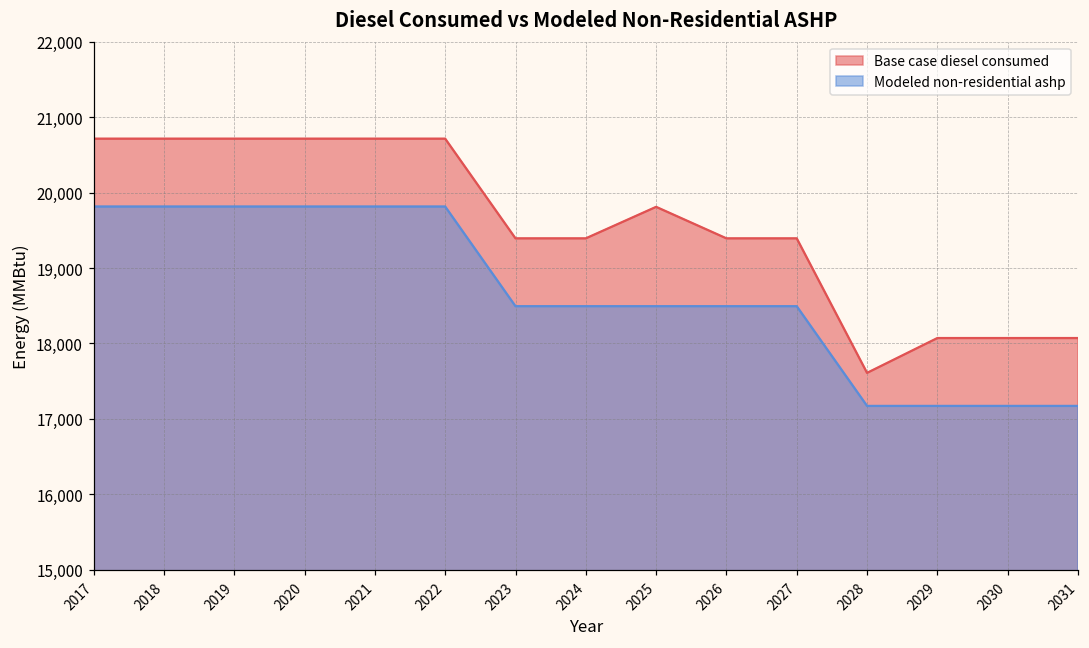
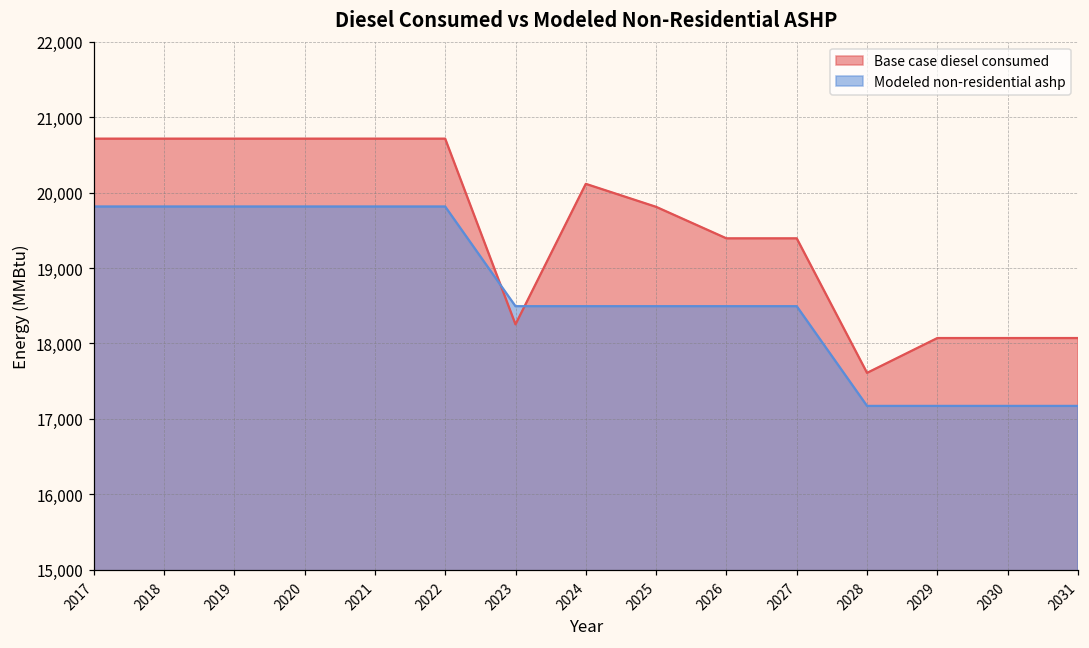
Base case diesel consumed, 2023: 19,400 -> 18,300
Base case diesel consumed, 2024: 19,400 -> 20,100
